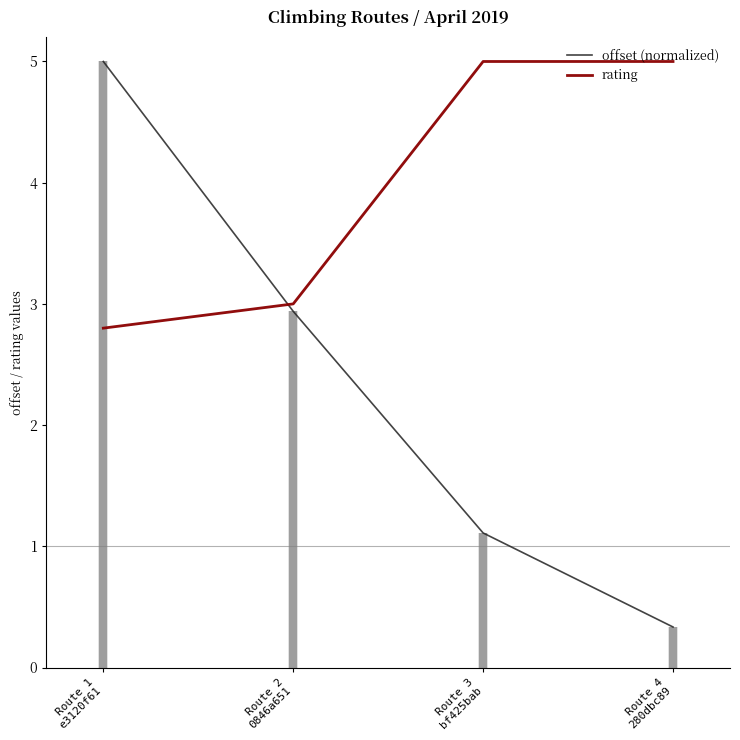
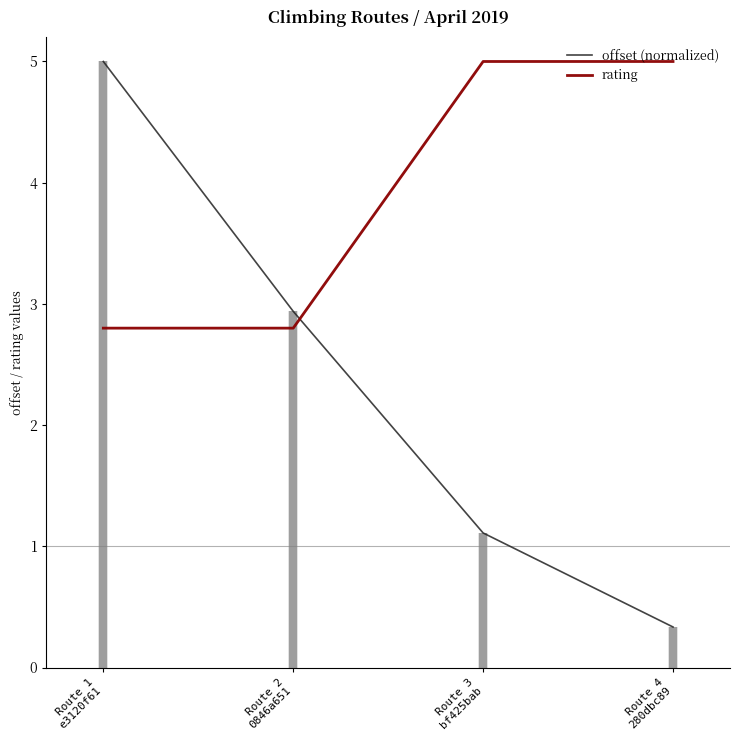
rating, Route 2 0846a651: 3.0 -> 2.8
